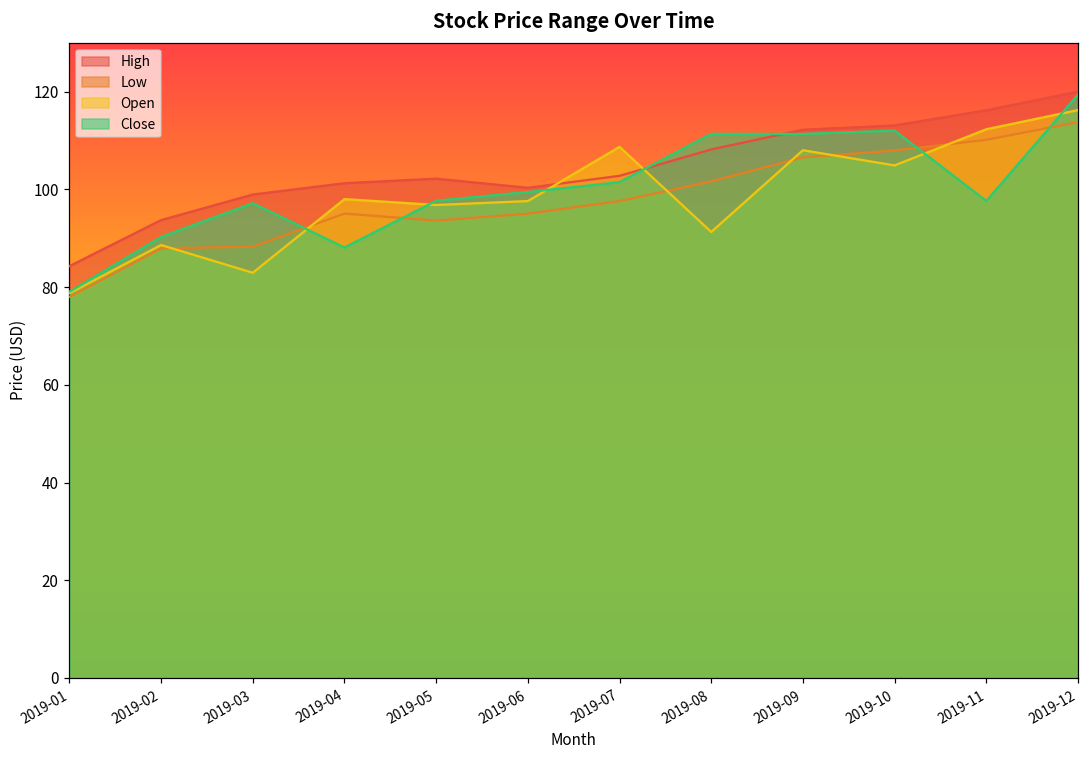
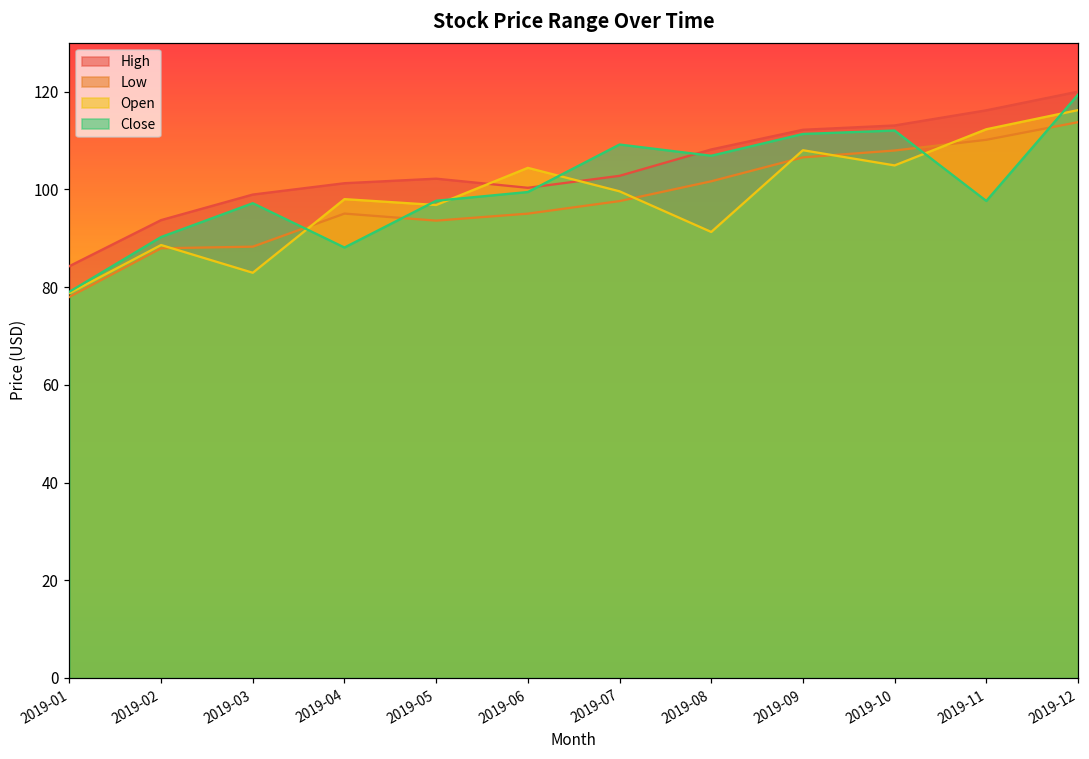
Open, 2019-06: 98 -> 104
Open, 2019-07: 109 -> 100
Close, 2019-07: 101 -> 109
Close, 2019-08: 111 -> 107
